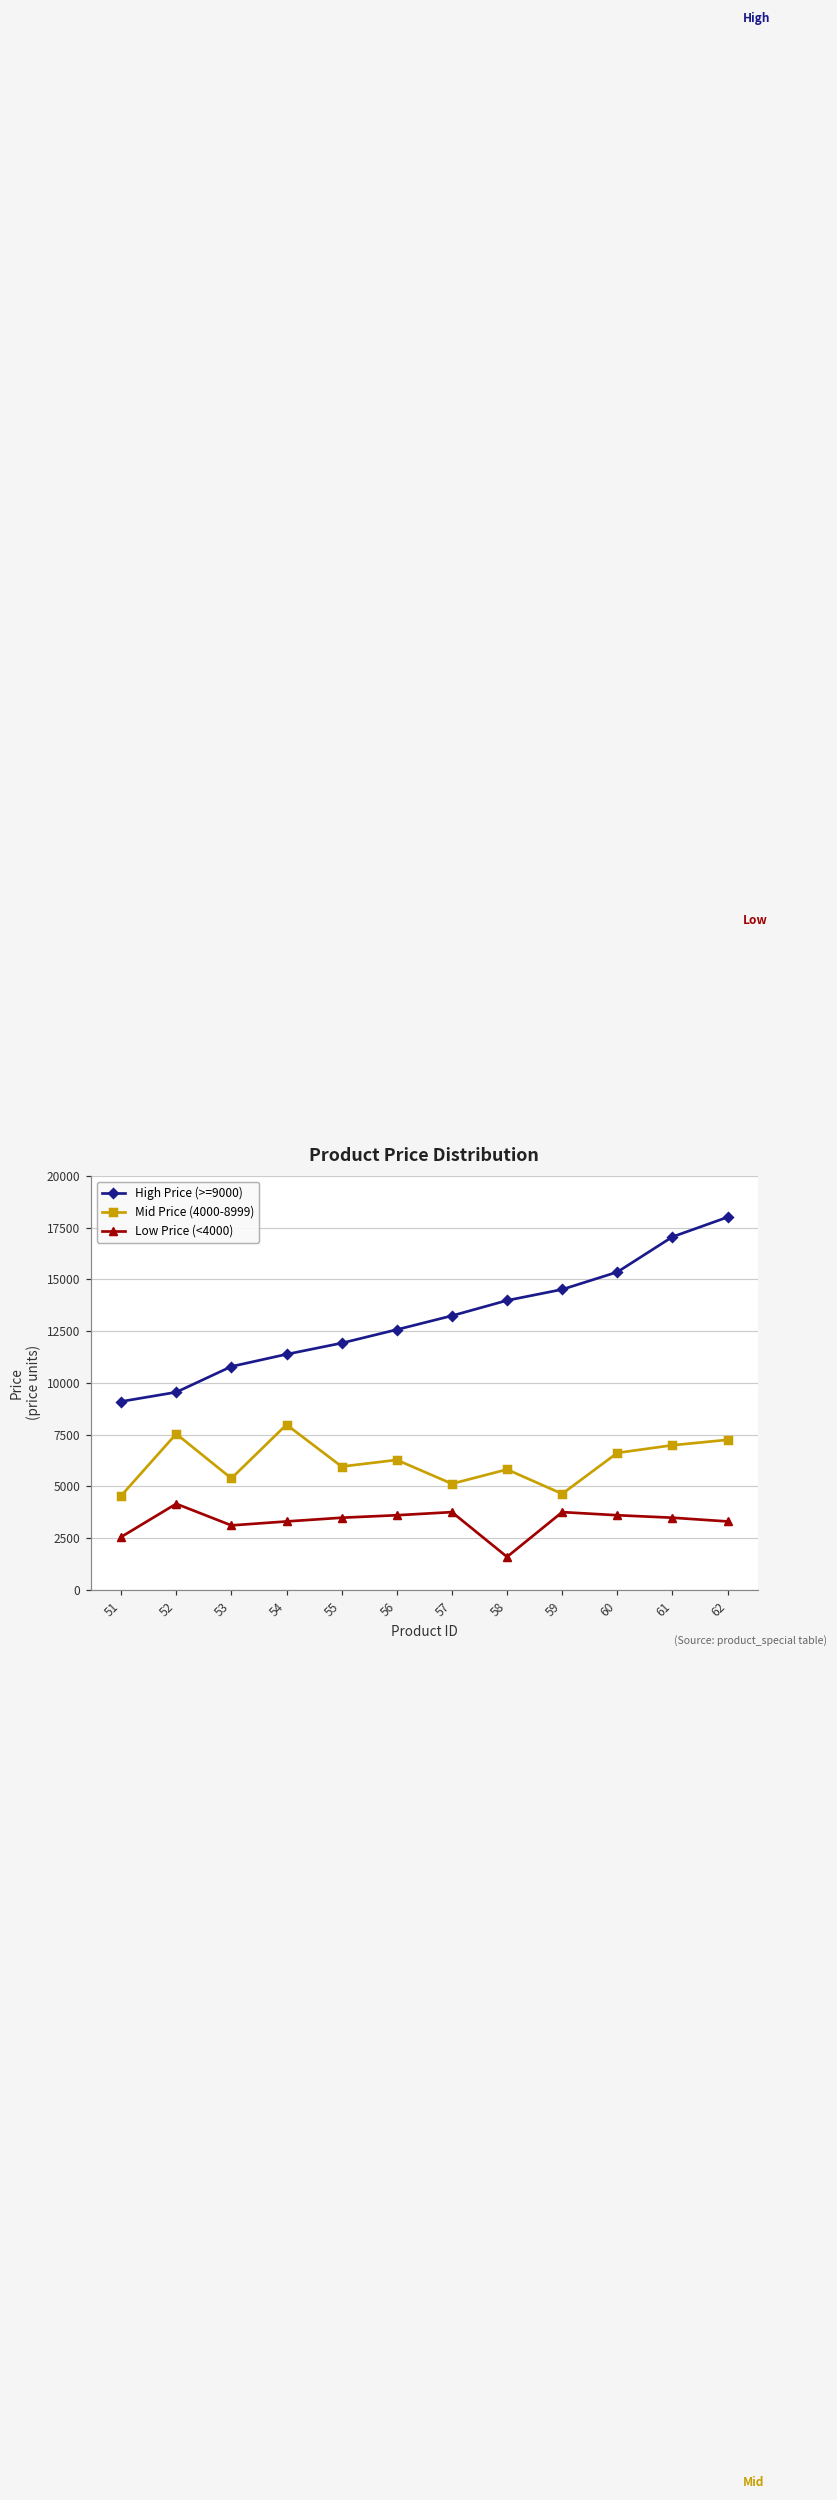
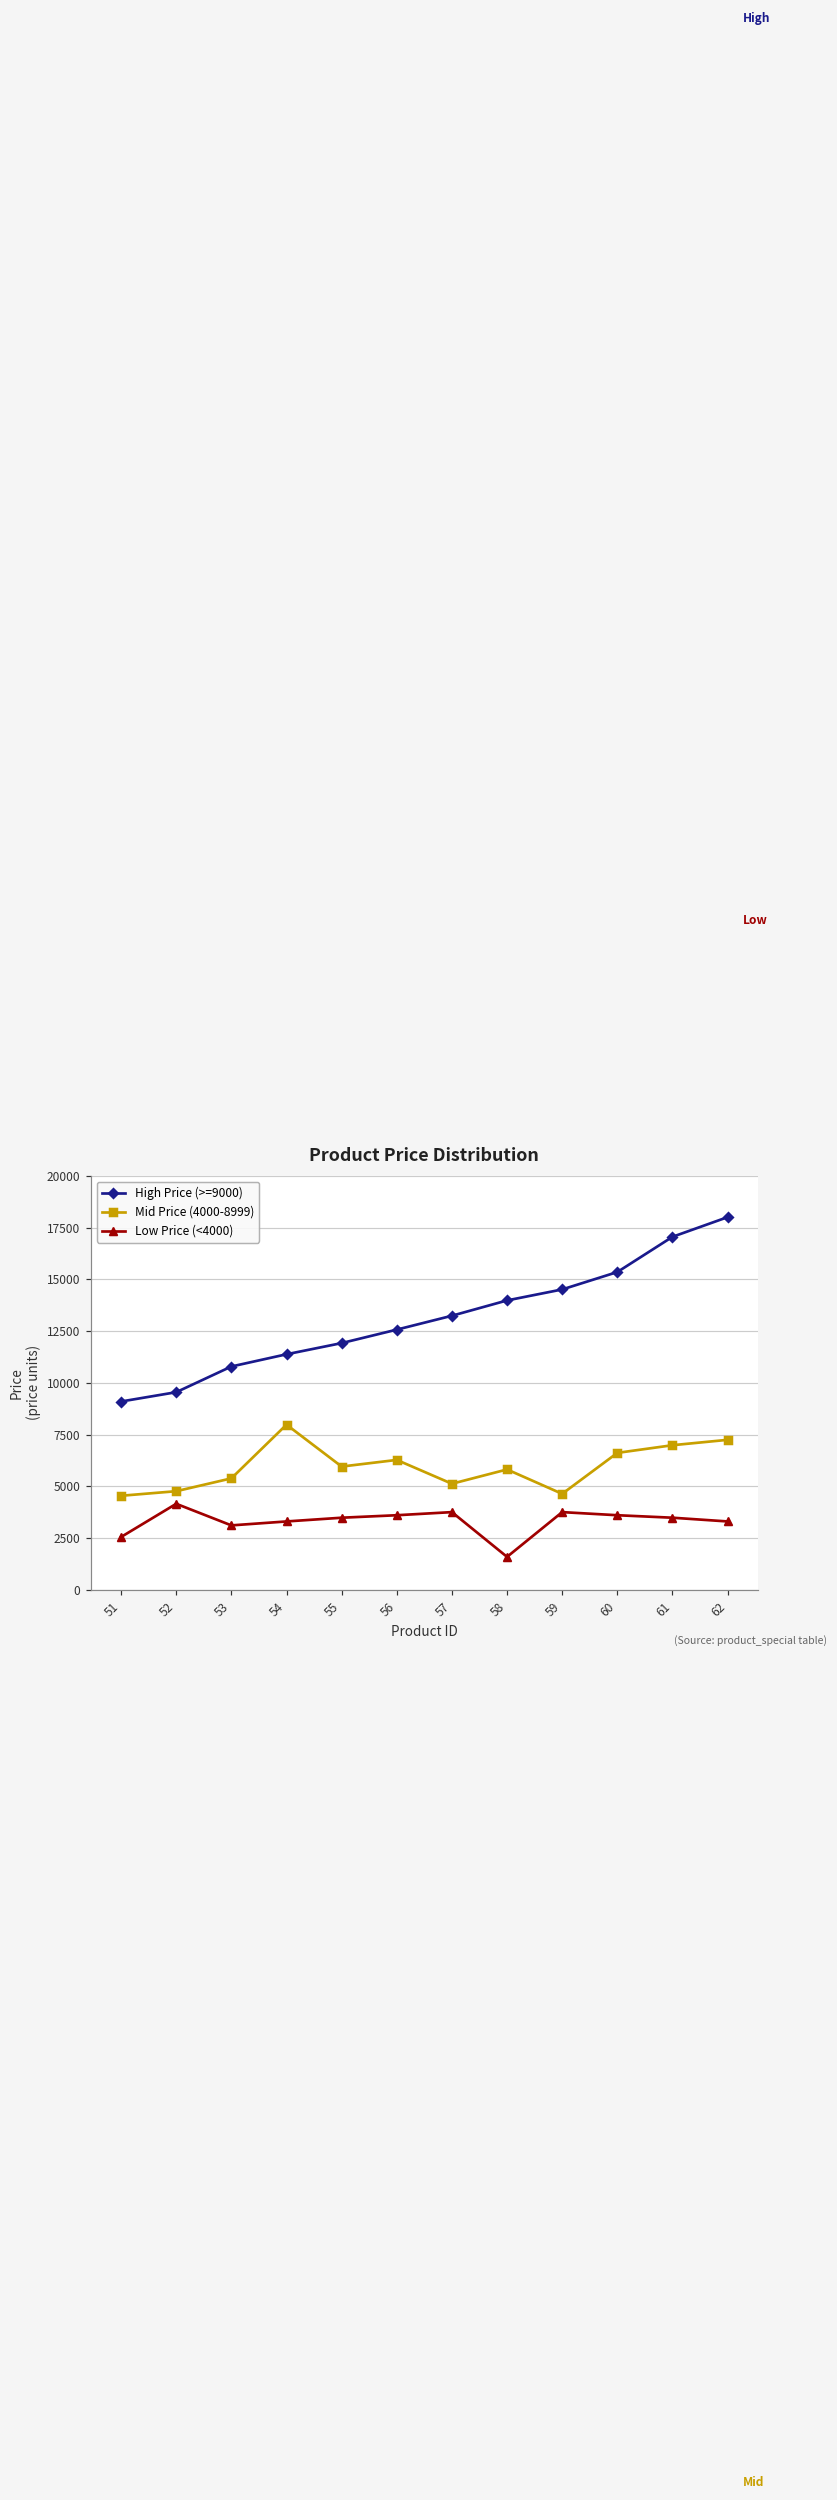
Mid Price (4000-8999), 52: 7500 -> 4800
